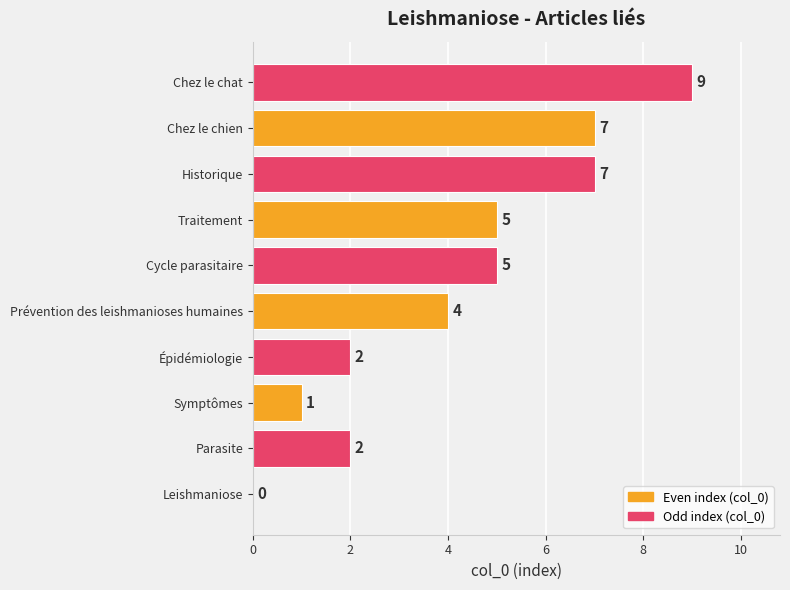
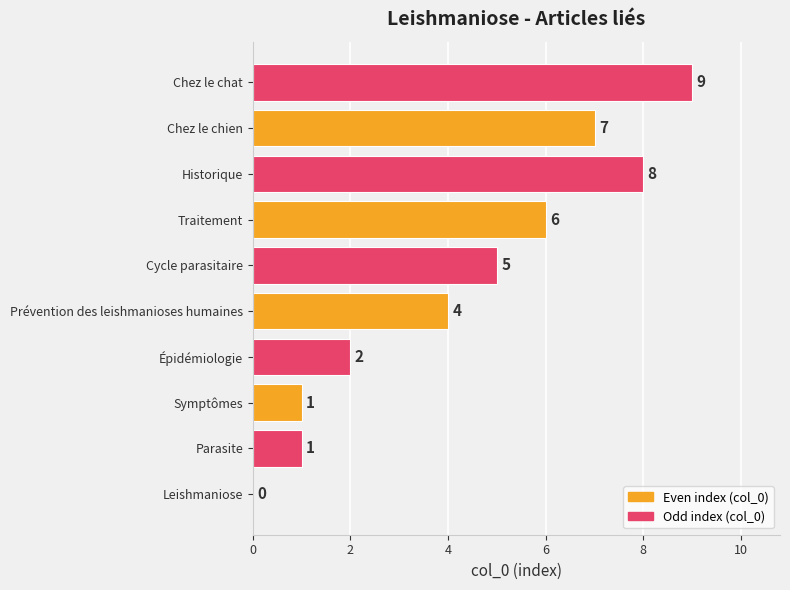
Historique: 7 -> 8
Traitement: 5 -> 6
Parasite: 2 -> 1
